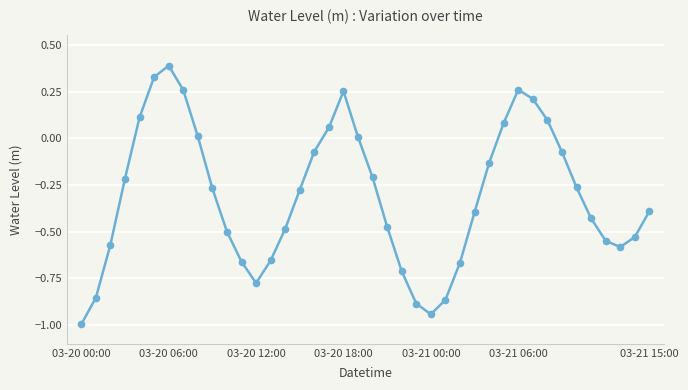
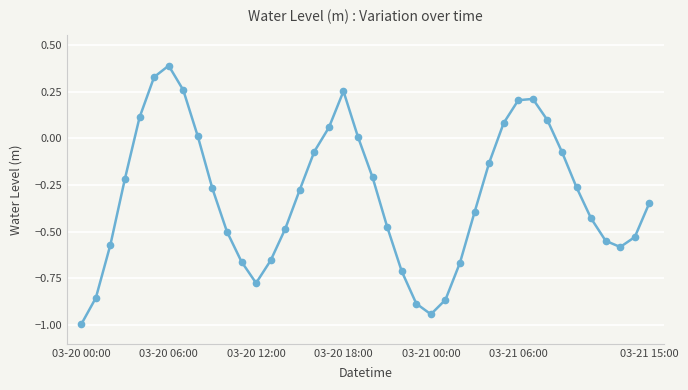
03-21 06:00: 0.26 -> 0.20
03-21 15:00: -0.39 -> -0.35
